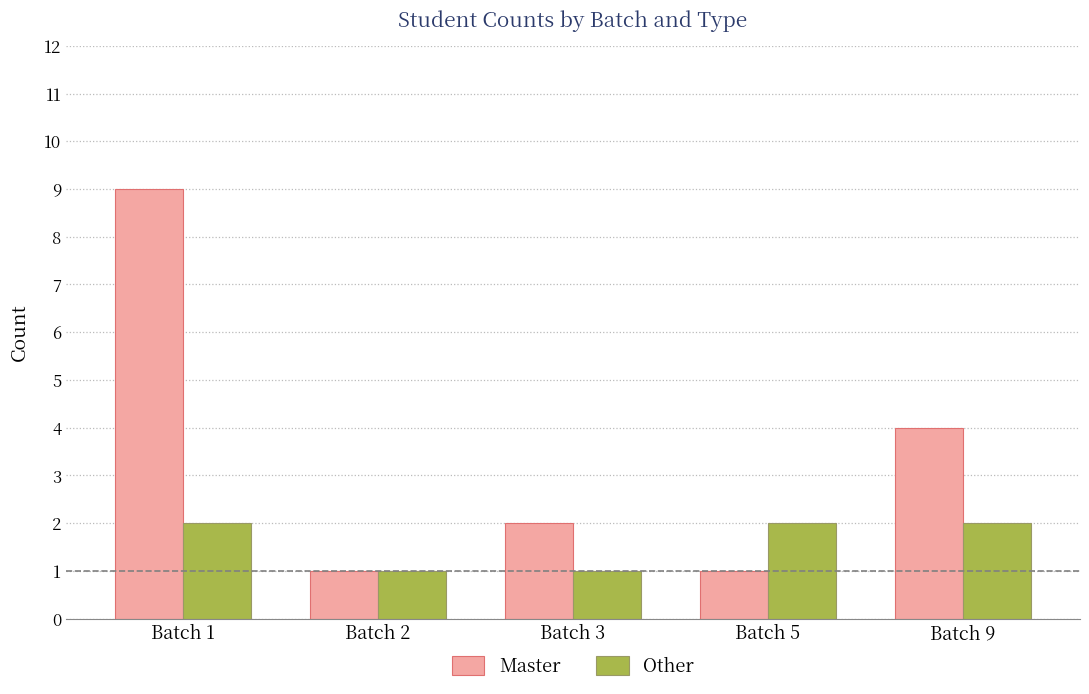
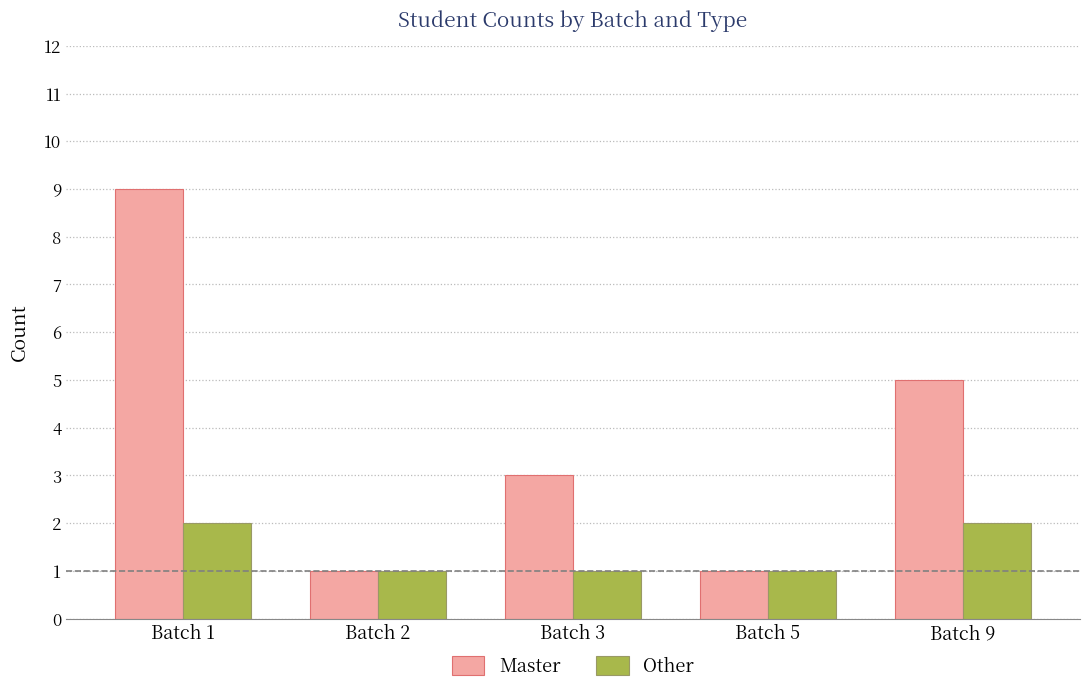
Master, Batch 3: 2 -> 3
Other, Batch 5: 2 -> 1
Master, Batch 9: 4 -> 5
